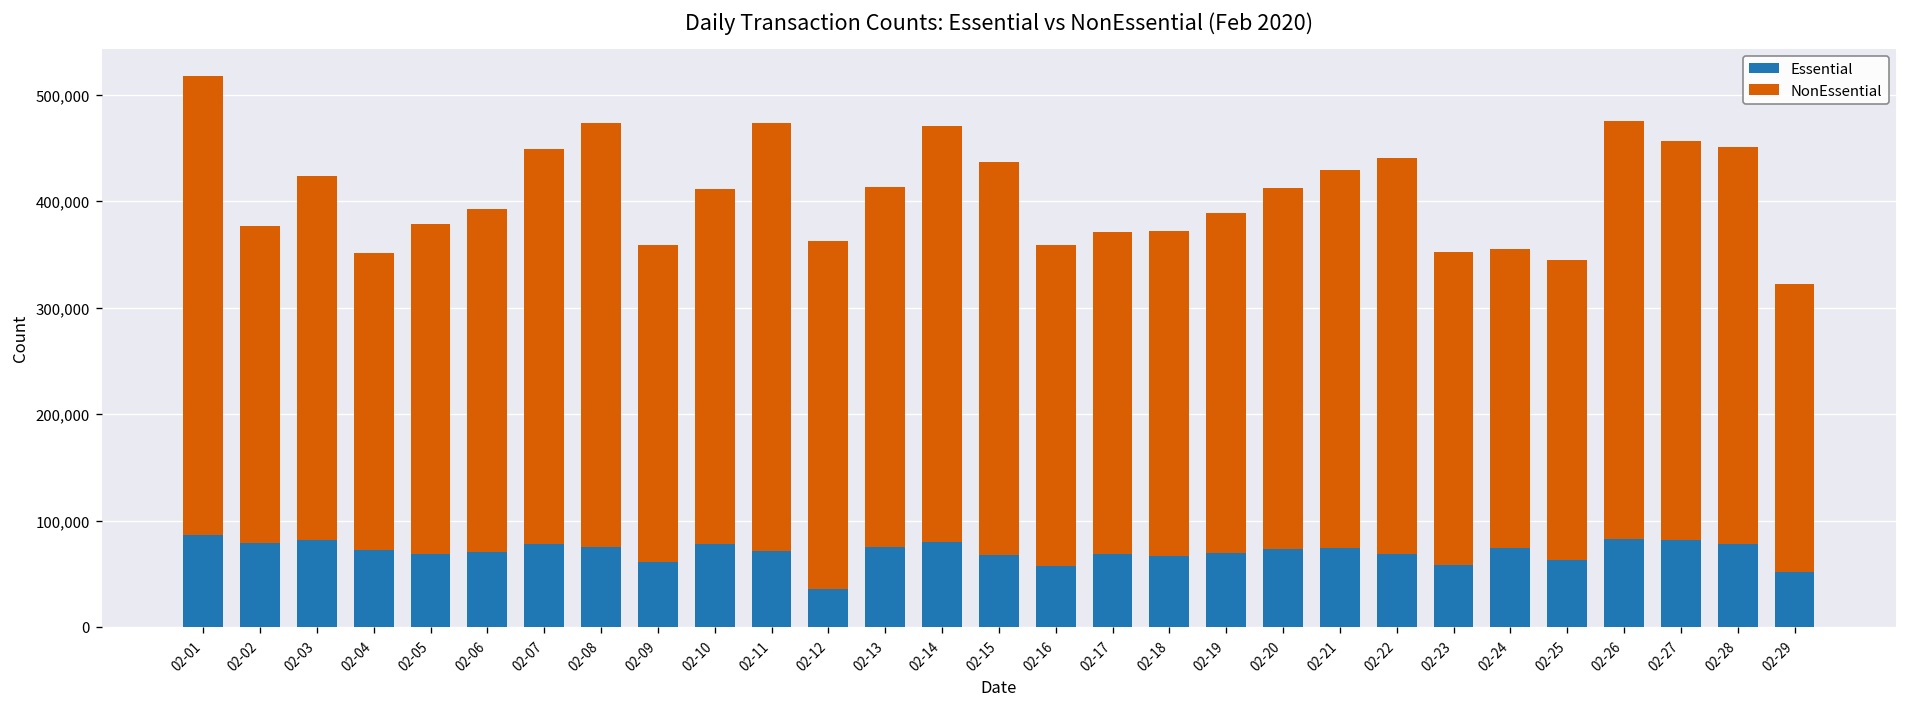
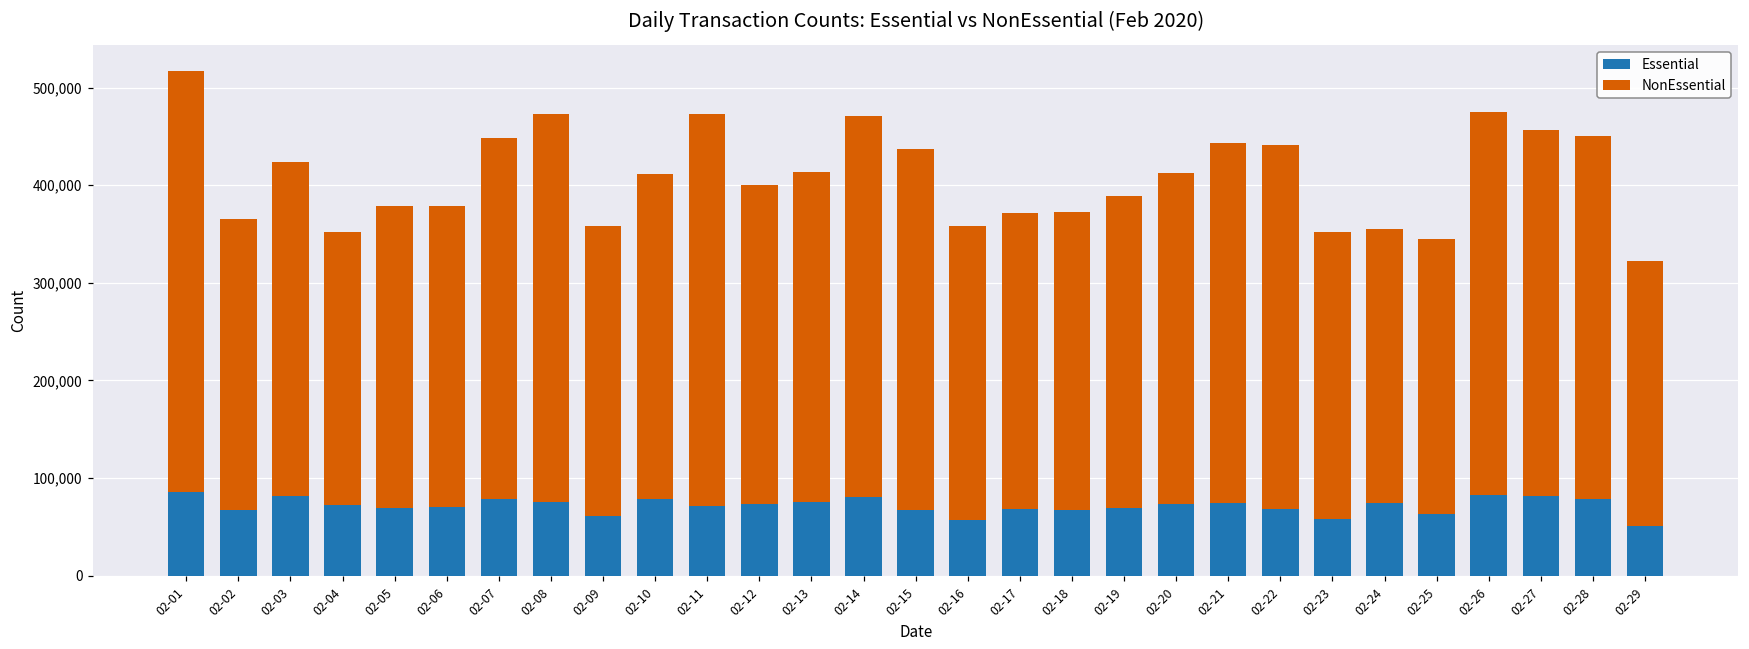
Essential, 02-02: 80,000 -> 70,000
NonEssential, 02-06: 320,000 -> 310,000
Essential, 02-12: 40,000 -> 70,000
NonEssential, 02-21: 350,000 -> 370,000
